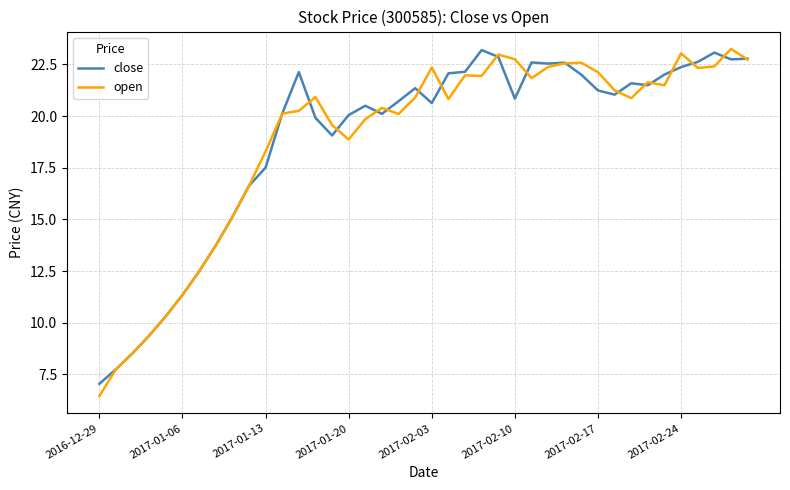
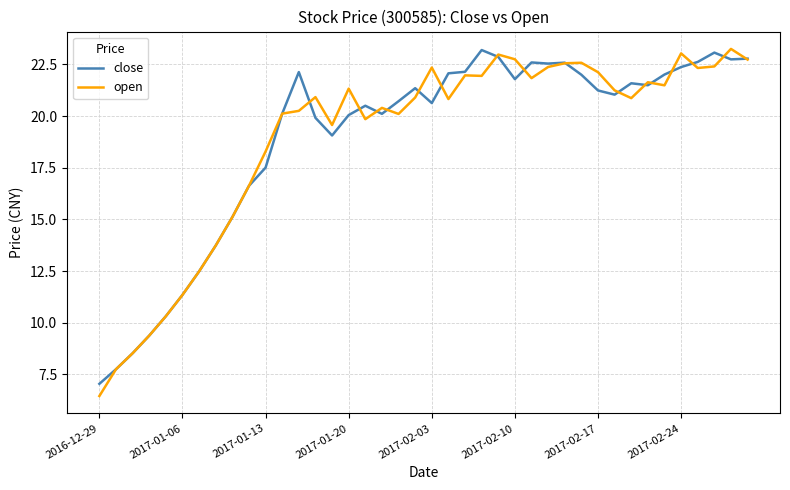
open, 2017-01-20: 18.9 -> 21.3
close, 2017-02-10: 20.8 -> 21.8
